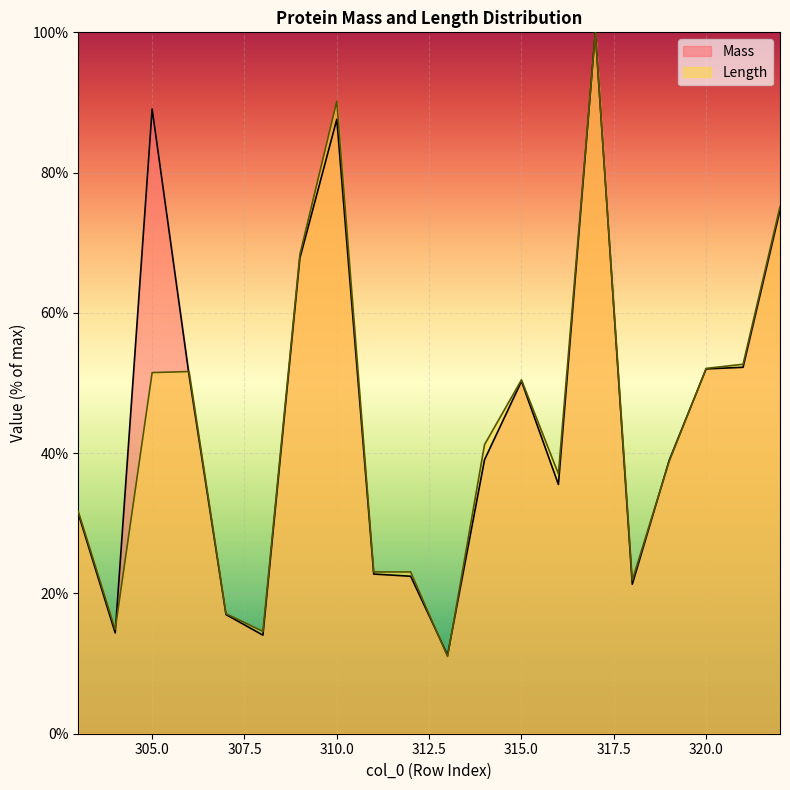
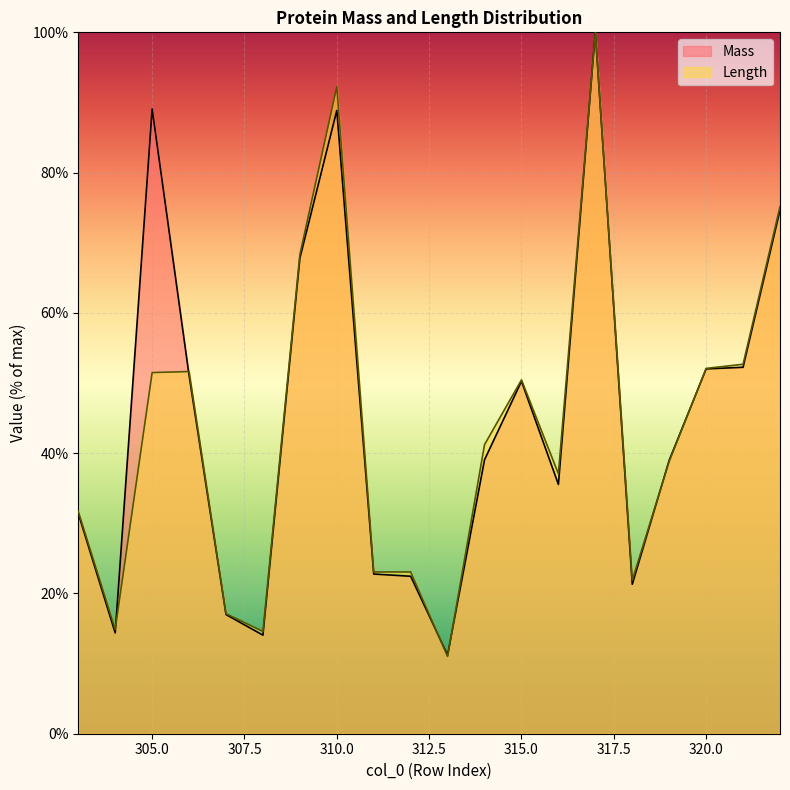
Mass, 310.0: 88% -> 89%
Length, 310.0: 90% -> 92%
